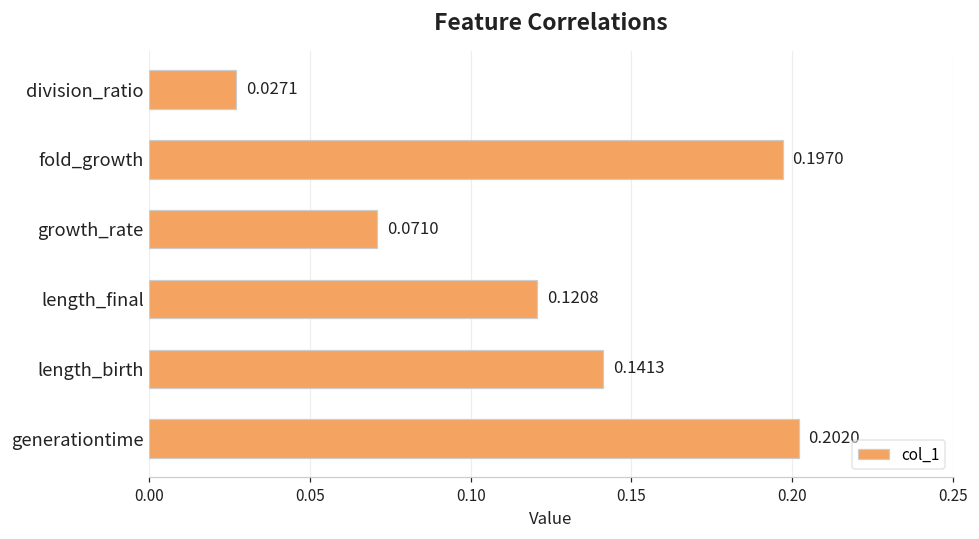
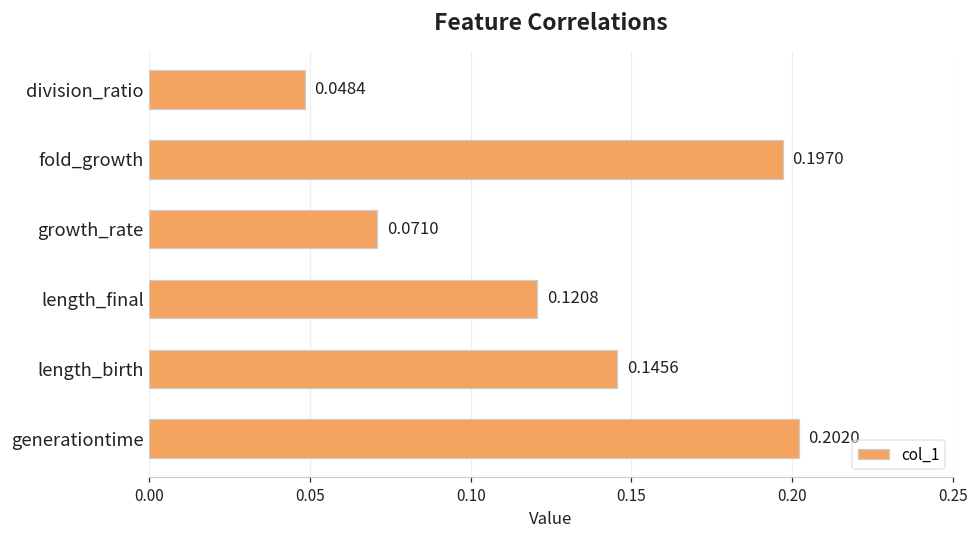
division_ratio: 0.0271 -> 0.0484
length_birth: 0.1413 -> 0.1456
